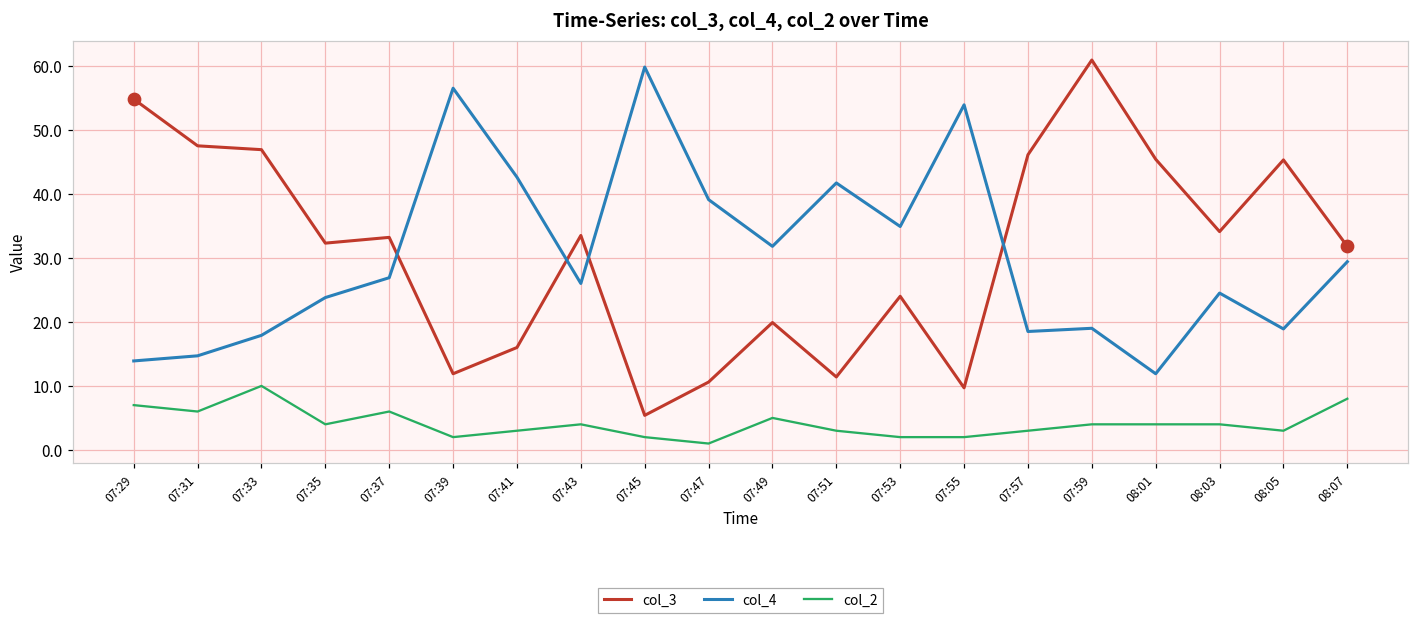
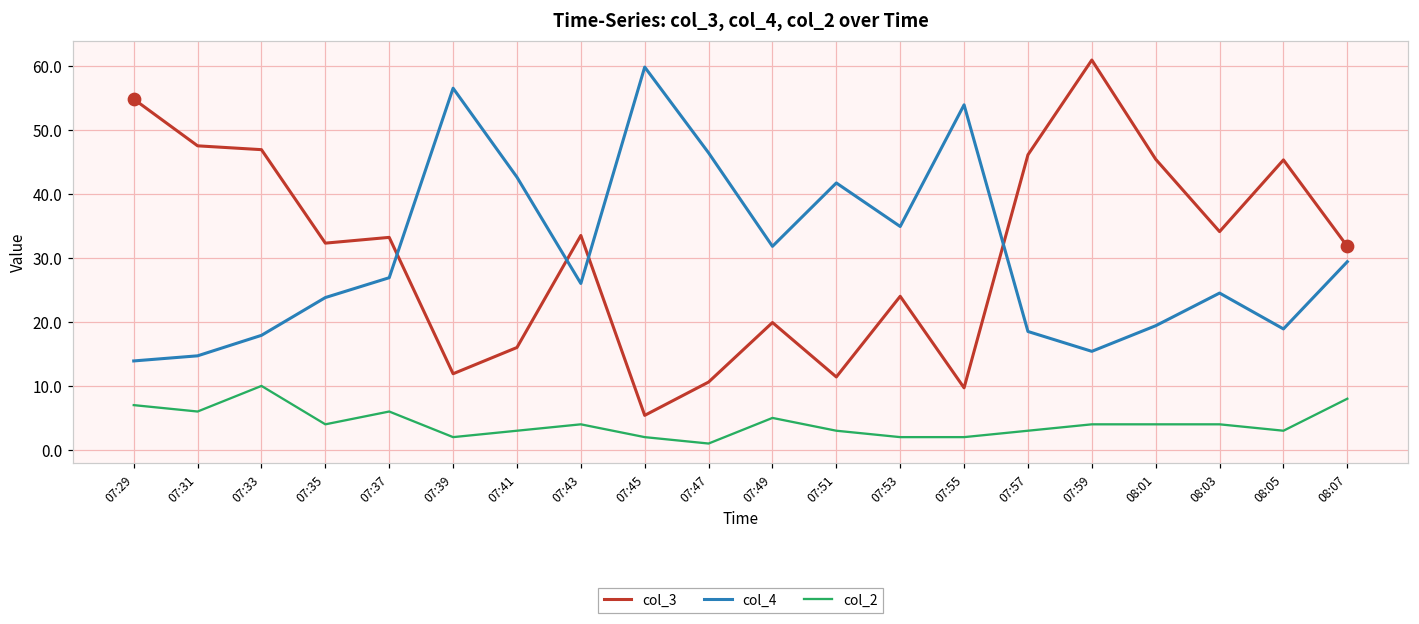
col_4, 07:47: 39 -> 46
col_4, 07:59: 19 -> 15
col_4, 08:01: 12 -> 19
